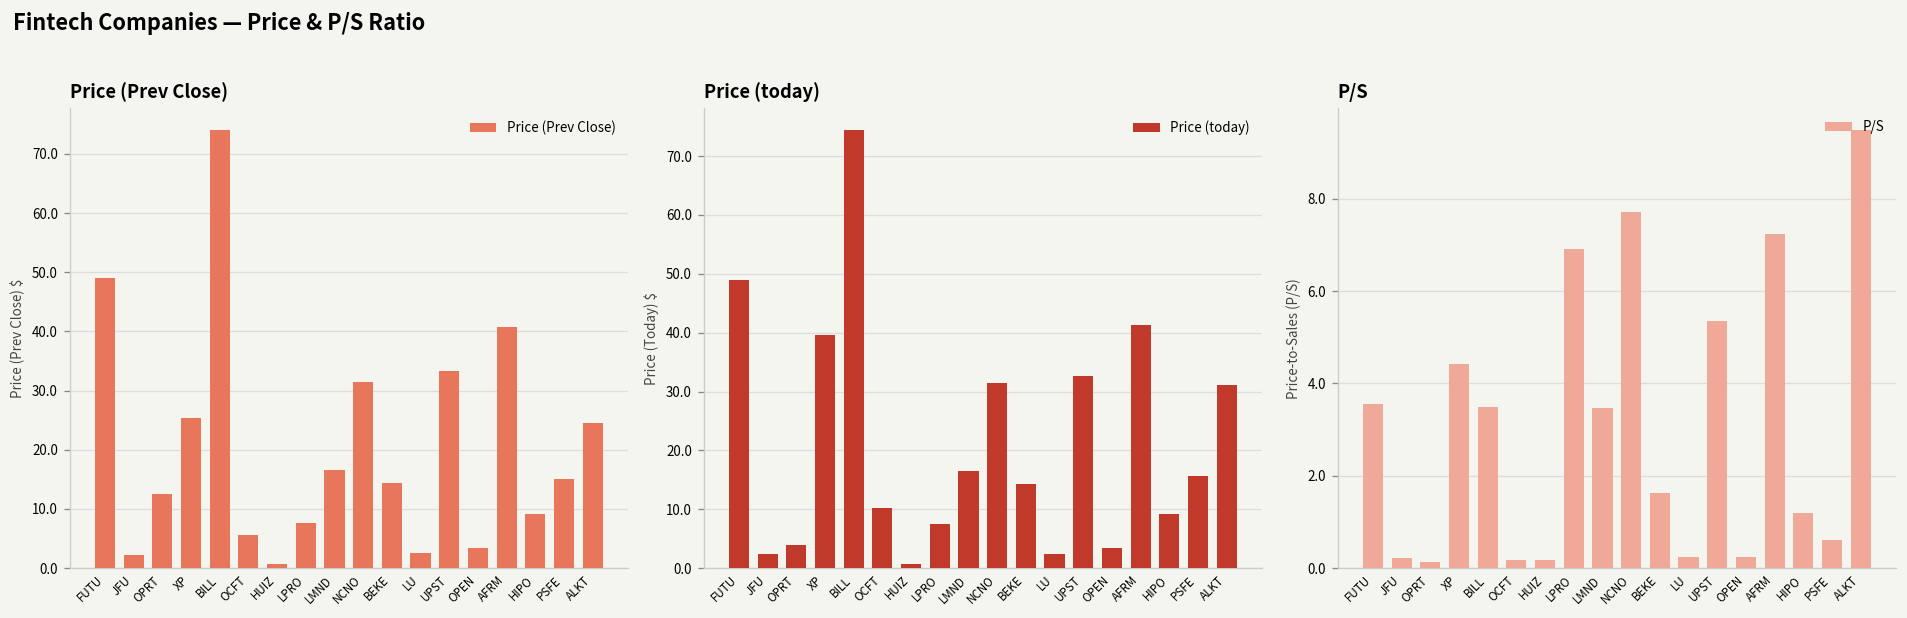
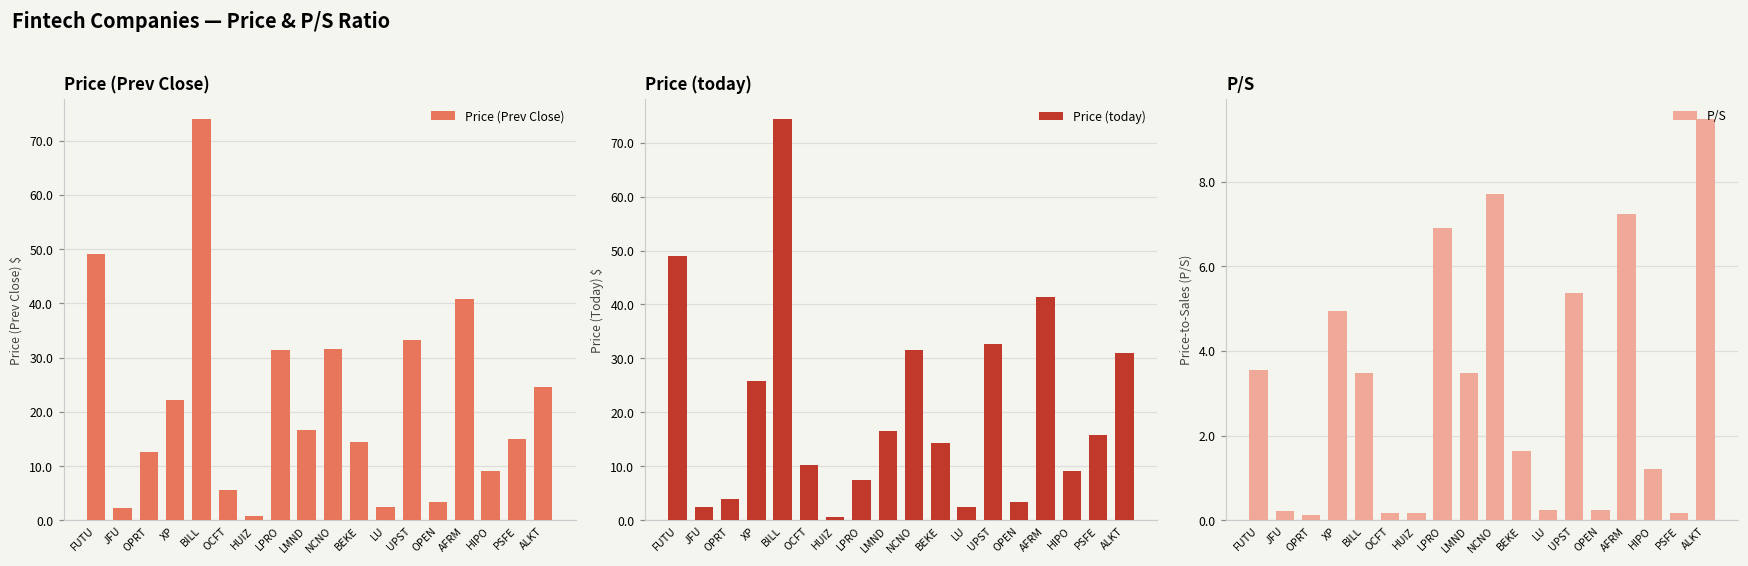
Price (Prev Close), XP: 25 -> 22
Price (Prev Close), LPRO: 8 -> 31
Price (today), XP: 40 -> 26
P/S, XP: 4.4 -> 5.0
P/S, PSFE: 0.6 -> 0.2
